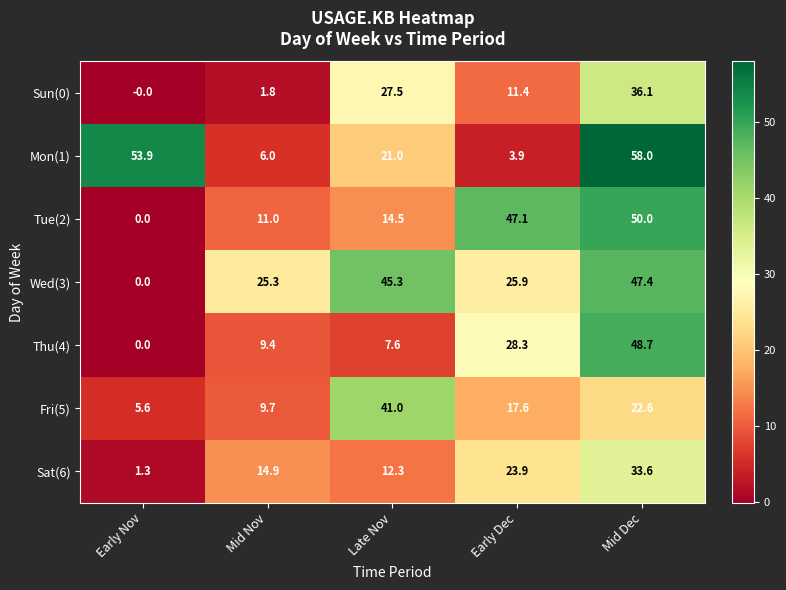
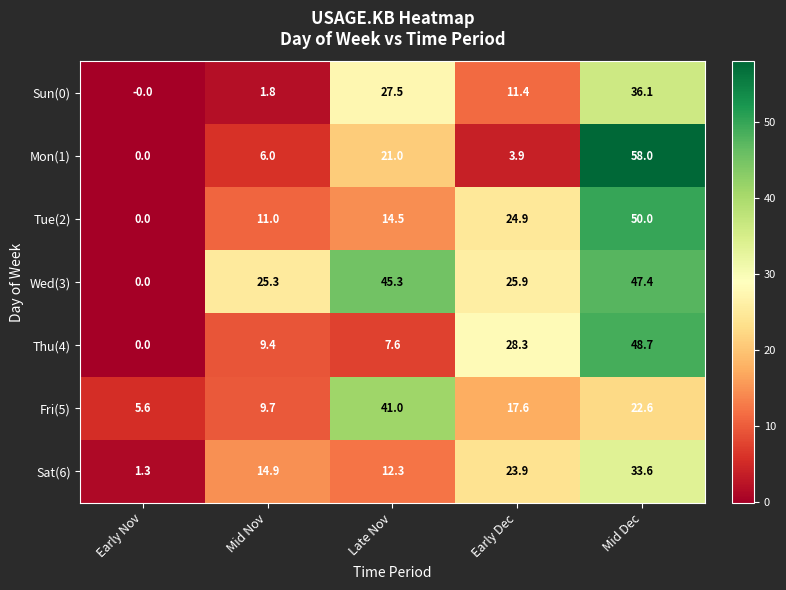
Mon(1), Early Nov: 53.9 -> 0.0
Tue(2), Early Dec: 47.1 -> 24.9
